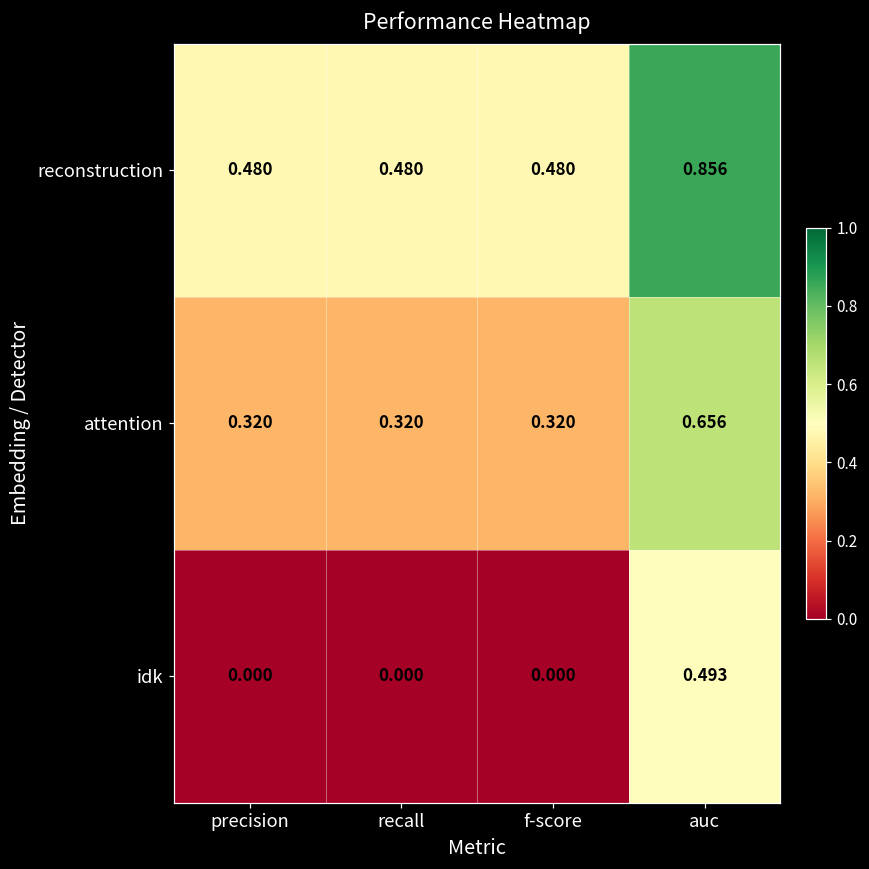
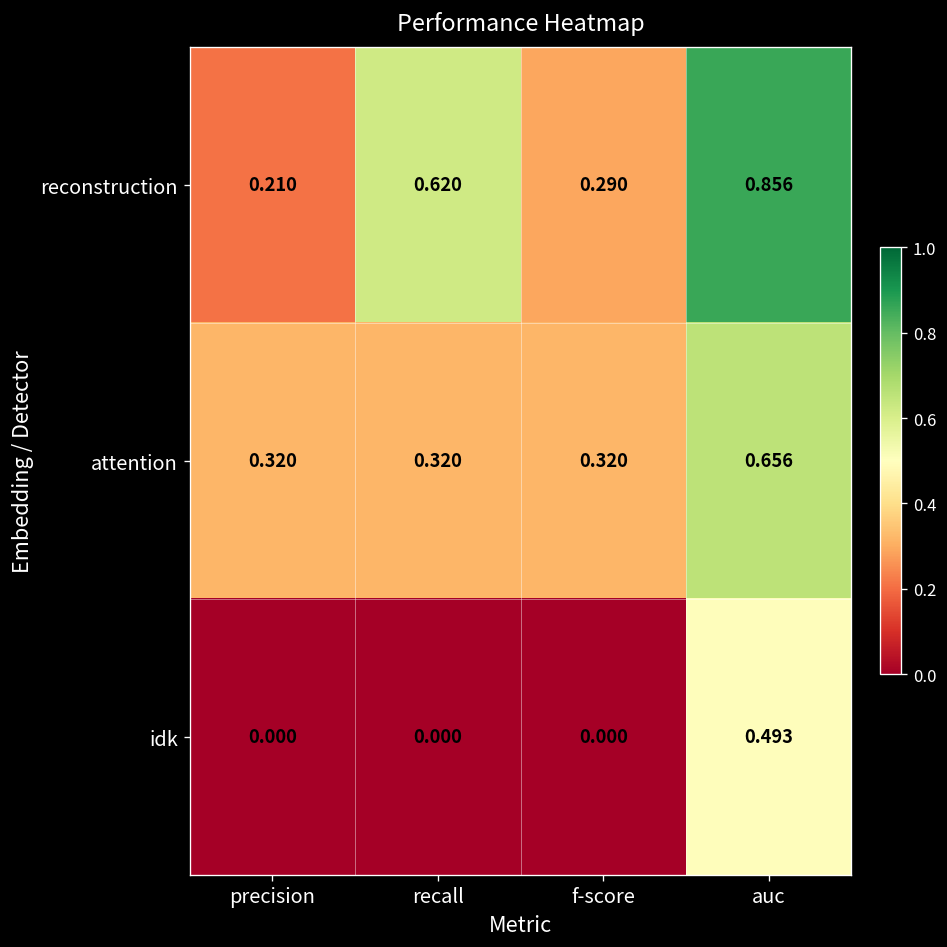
reconstruction, precision: 0.480 -> 0.210
reconstruction, recall: 0.480 -> 0.620
reconstruction, f-score: 0.480 -> 0.290
